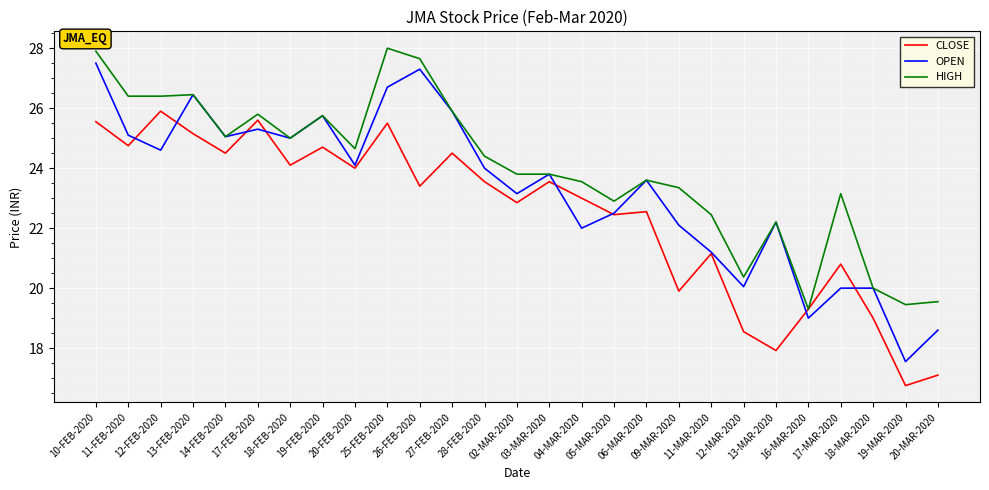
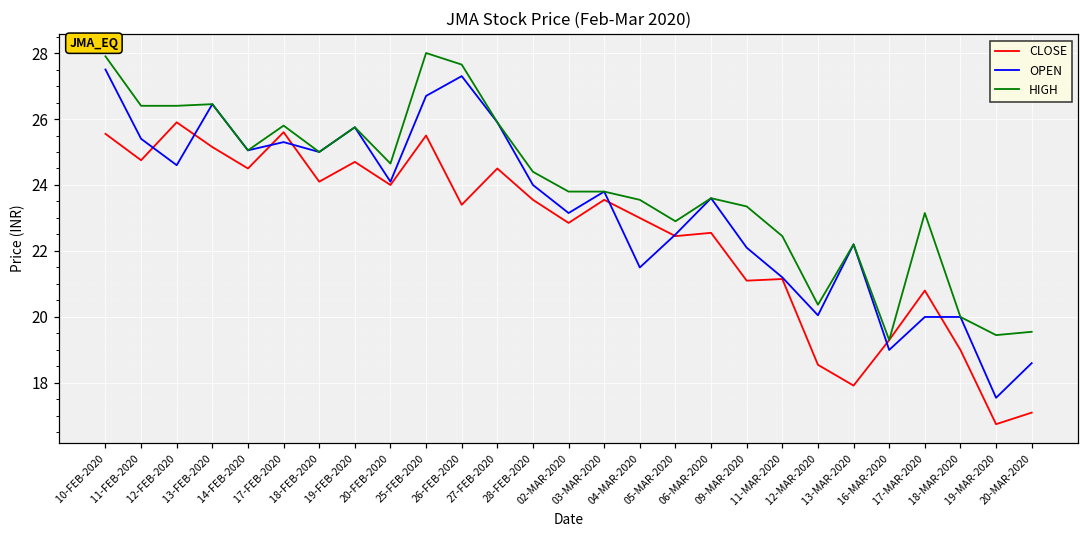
OPEN, 11-FEB-2020: 25.1 -> 25.4
OPEN, 04-MAR-2020: 22.0 -> 21.5
CLOSE, 09-MAR-2020: 19.9 -> 21.1
